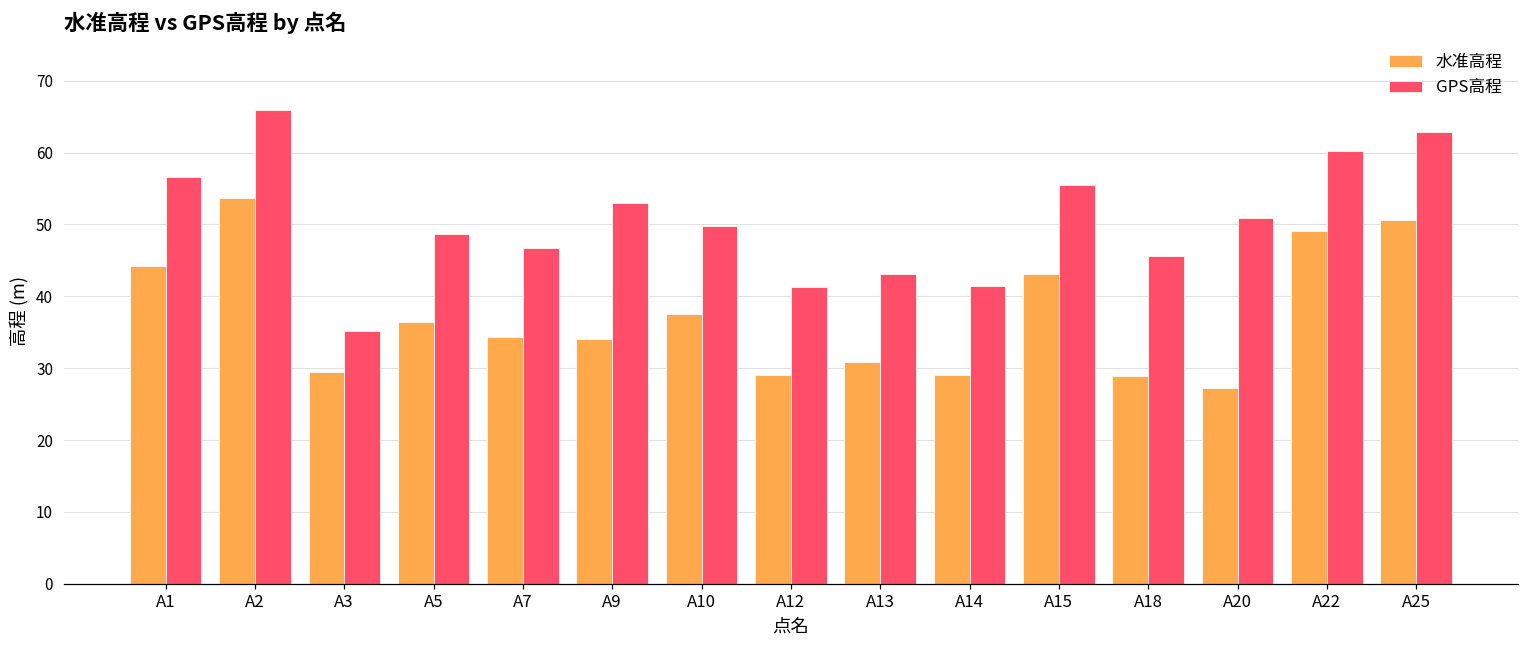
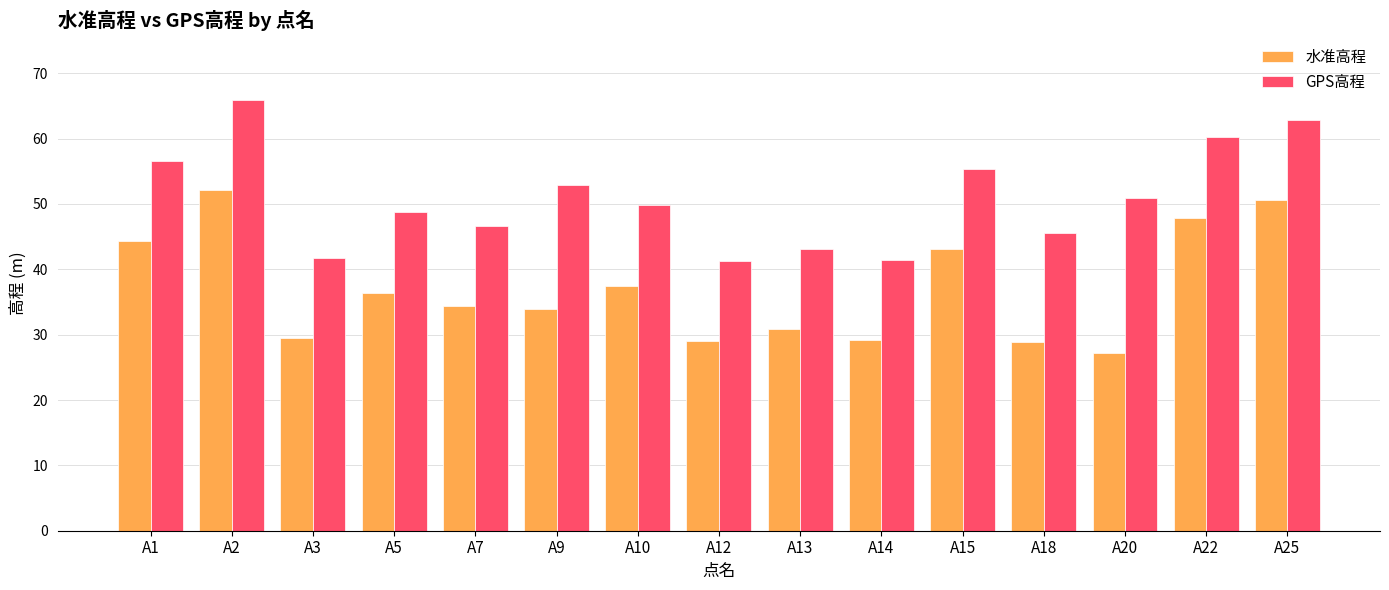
水准高程, A2: 54 -> 52
GPS高程, A3: 35 -> 42
水准高程, A22: 49 -> 48
